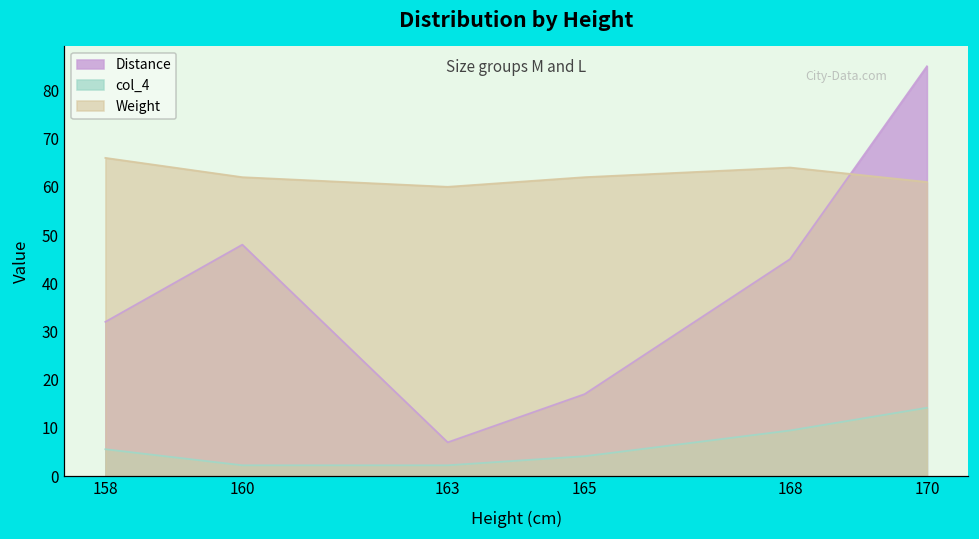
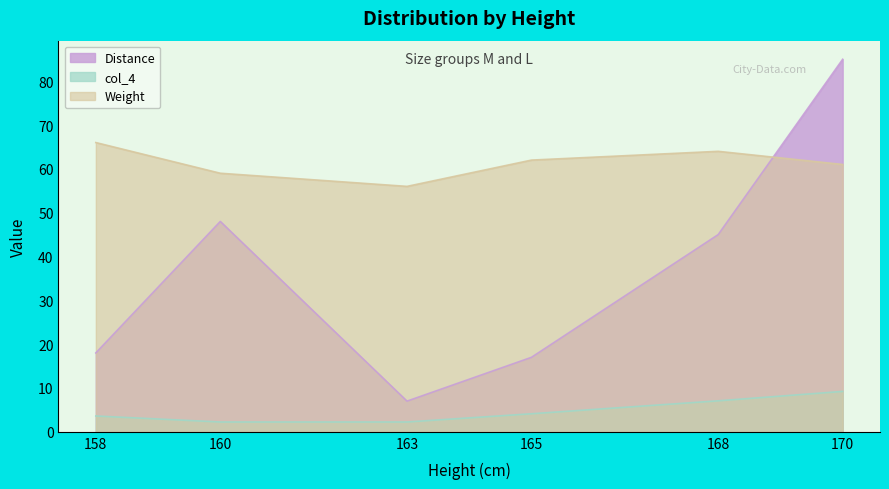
Distance, 158: 32 -> 18
col_4, 158: 6 -> 4
Weight, 160: 62 -> 59
Weight, 163: 60 -> 56
col_4, 168: 9 -> 7
col_4, 170: 14 -> 9
